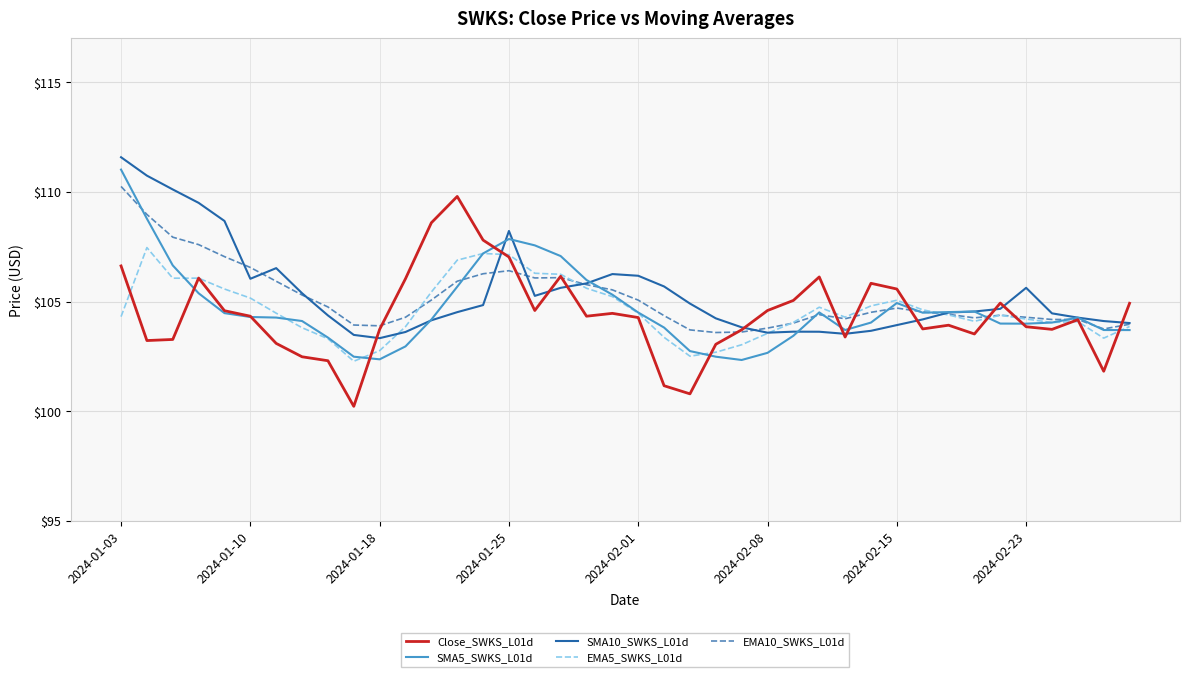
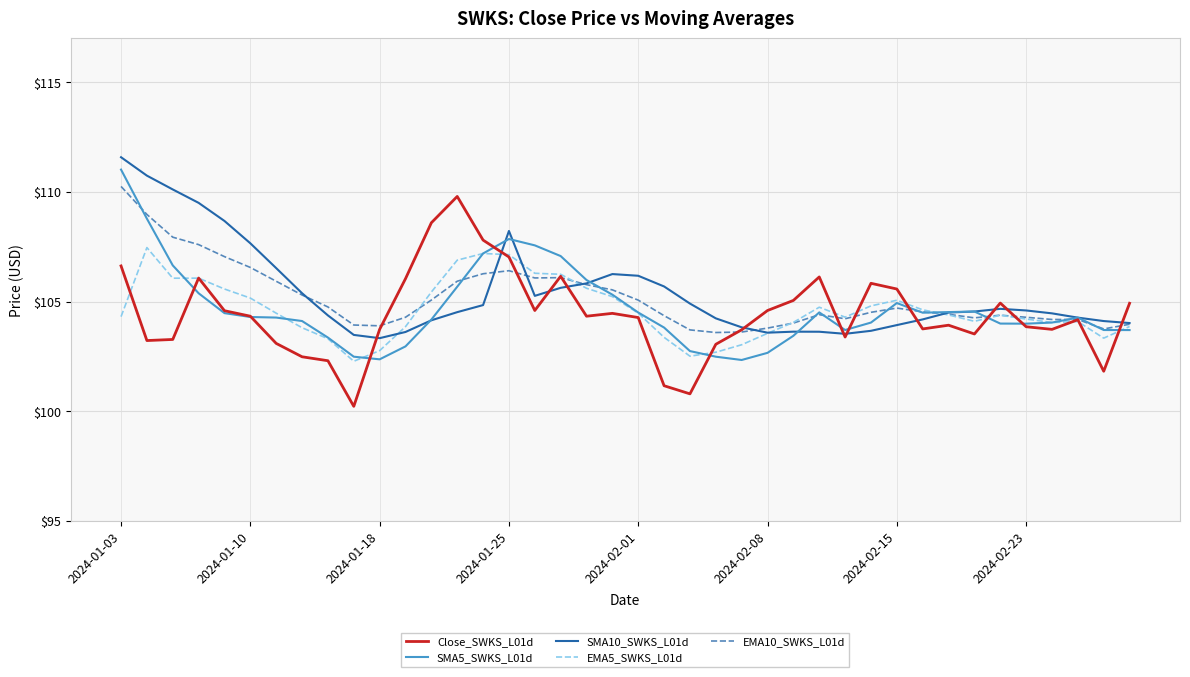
SMA10_SWKS_L01d, 2024-01-10: $106.0 -> $107.7
SMA10_SWKS_L01d, 2024-02-23: $105.6 -> $104.6
